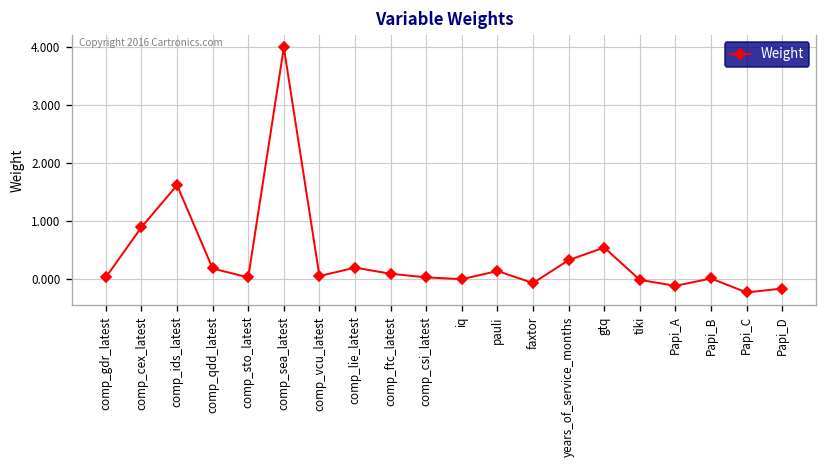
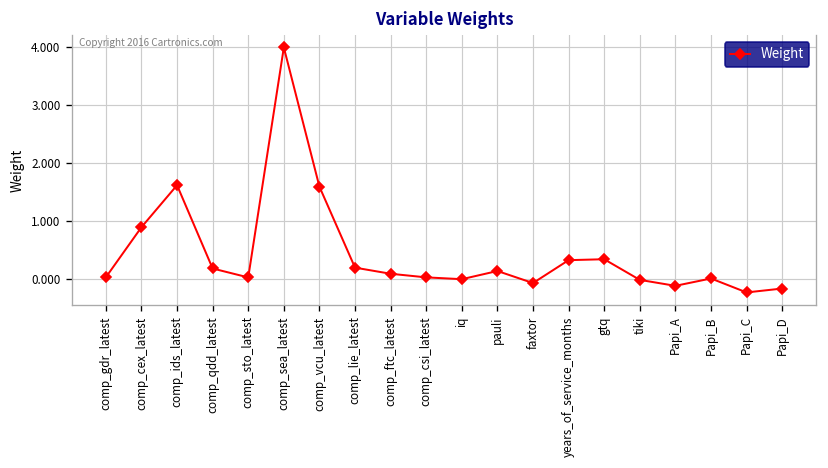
comp_vcu_latest: 0.0 -> 1.6
gtq: 0.5 -> 0.3
